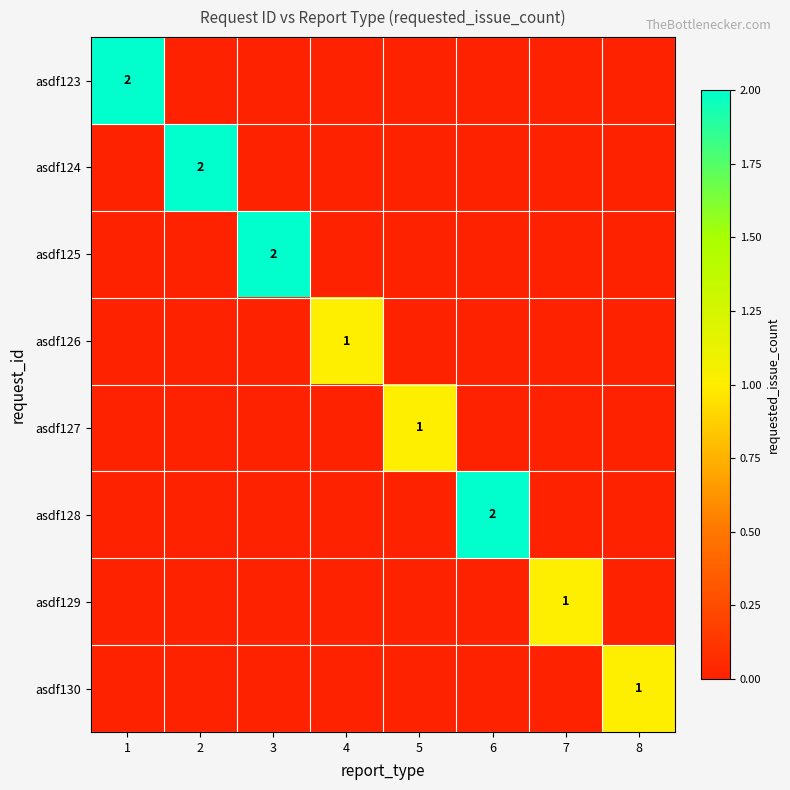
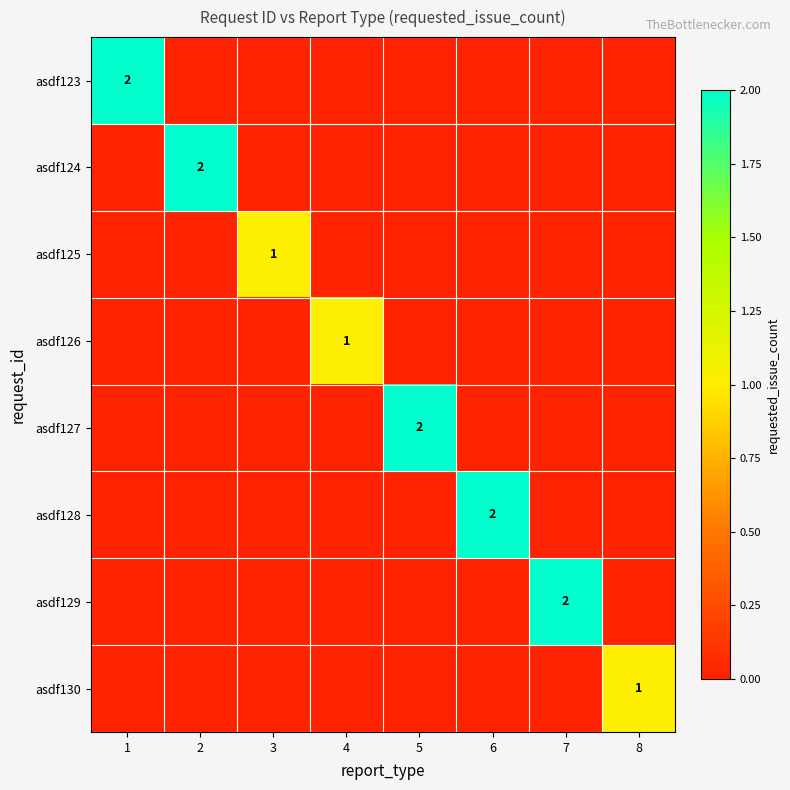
asdf125, 3: 2 -> 1
asdf127, 5: 1 -> 2
asdf129, 7: 1 -> 2
